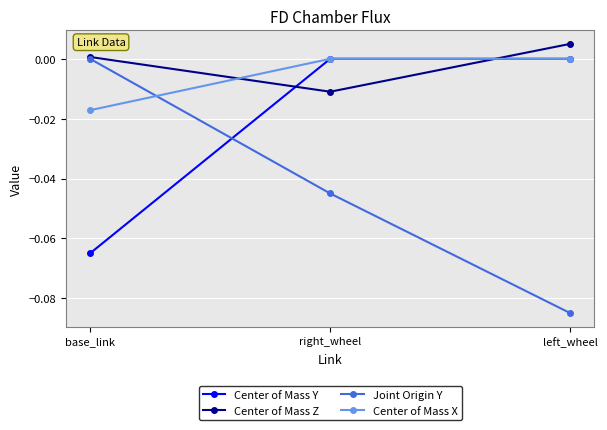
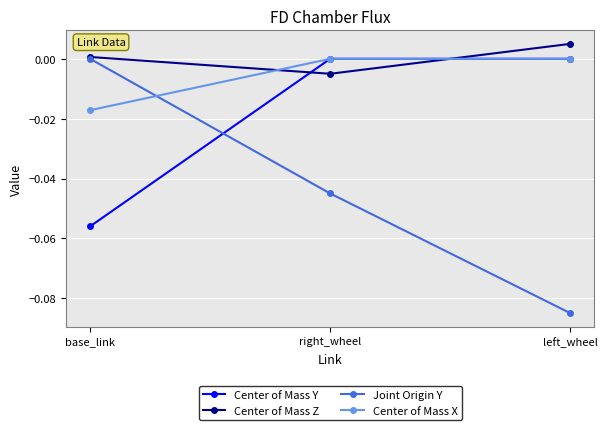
Center of Mass Y, base_link: -0.065 -> -0.056
Center of Mass Z, right_wheel: -0.011 -> -0.005
